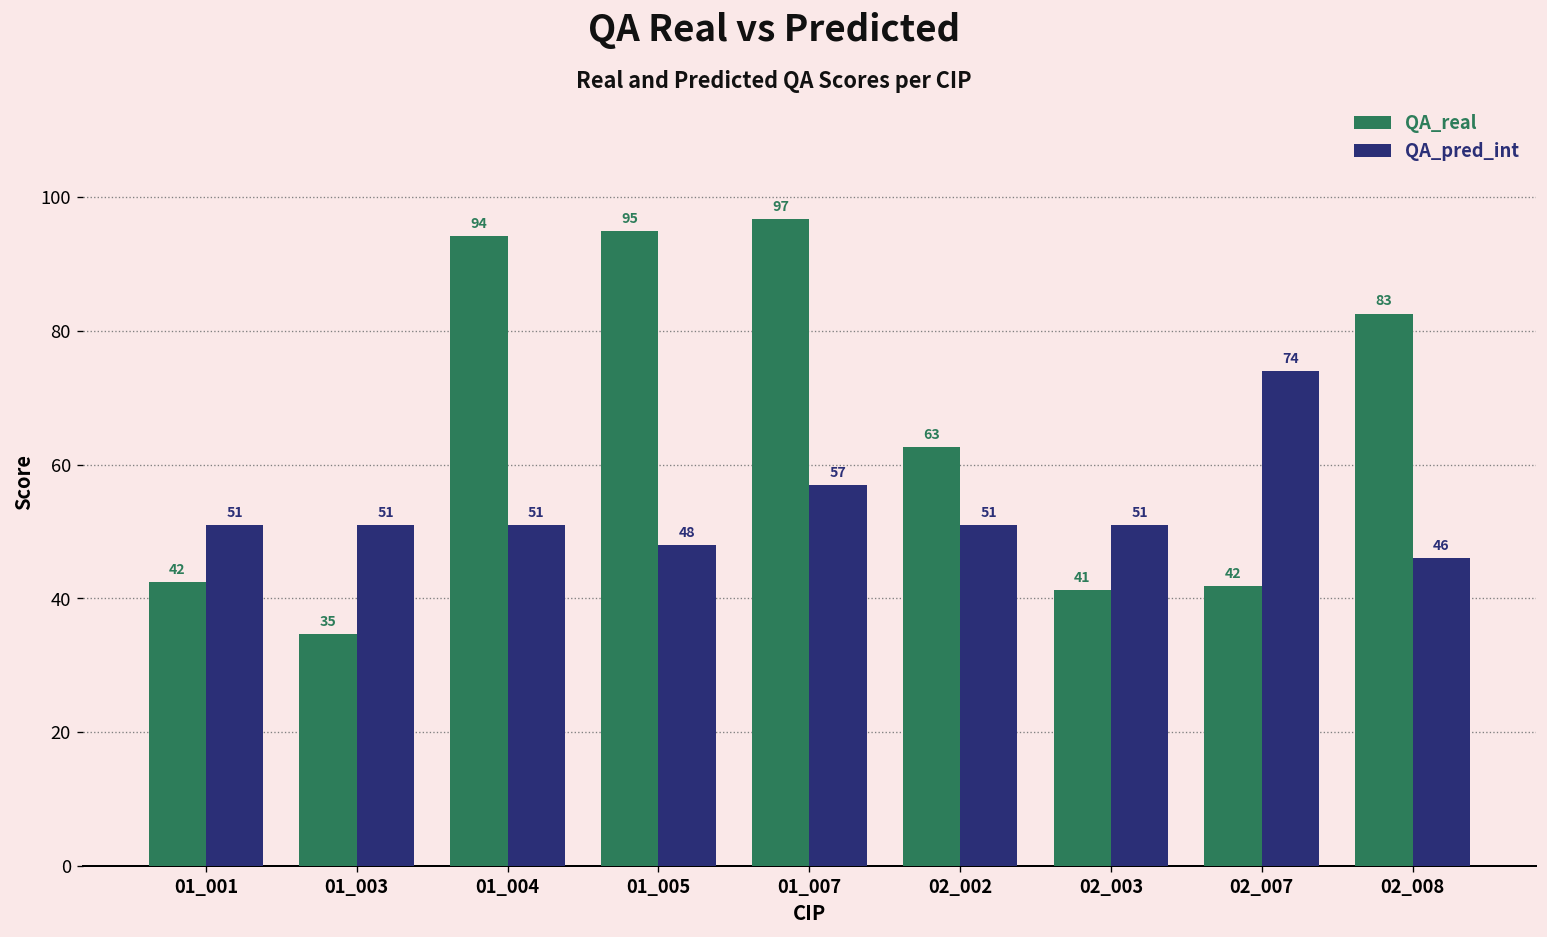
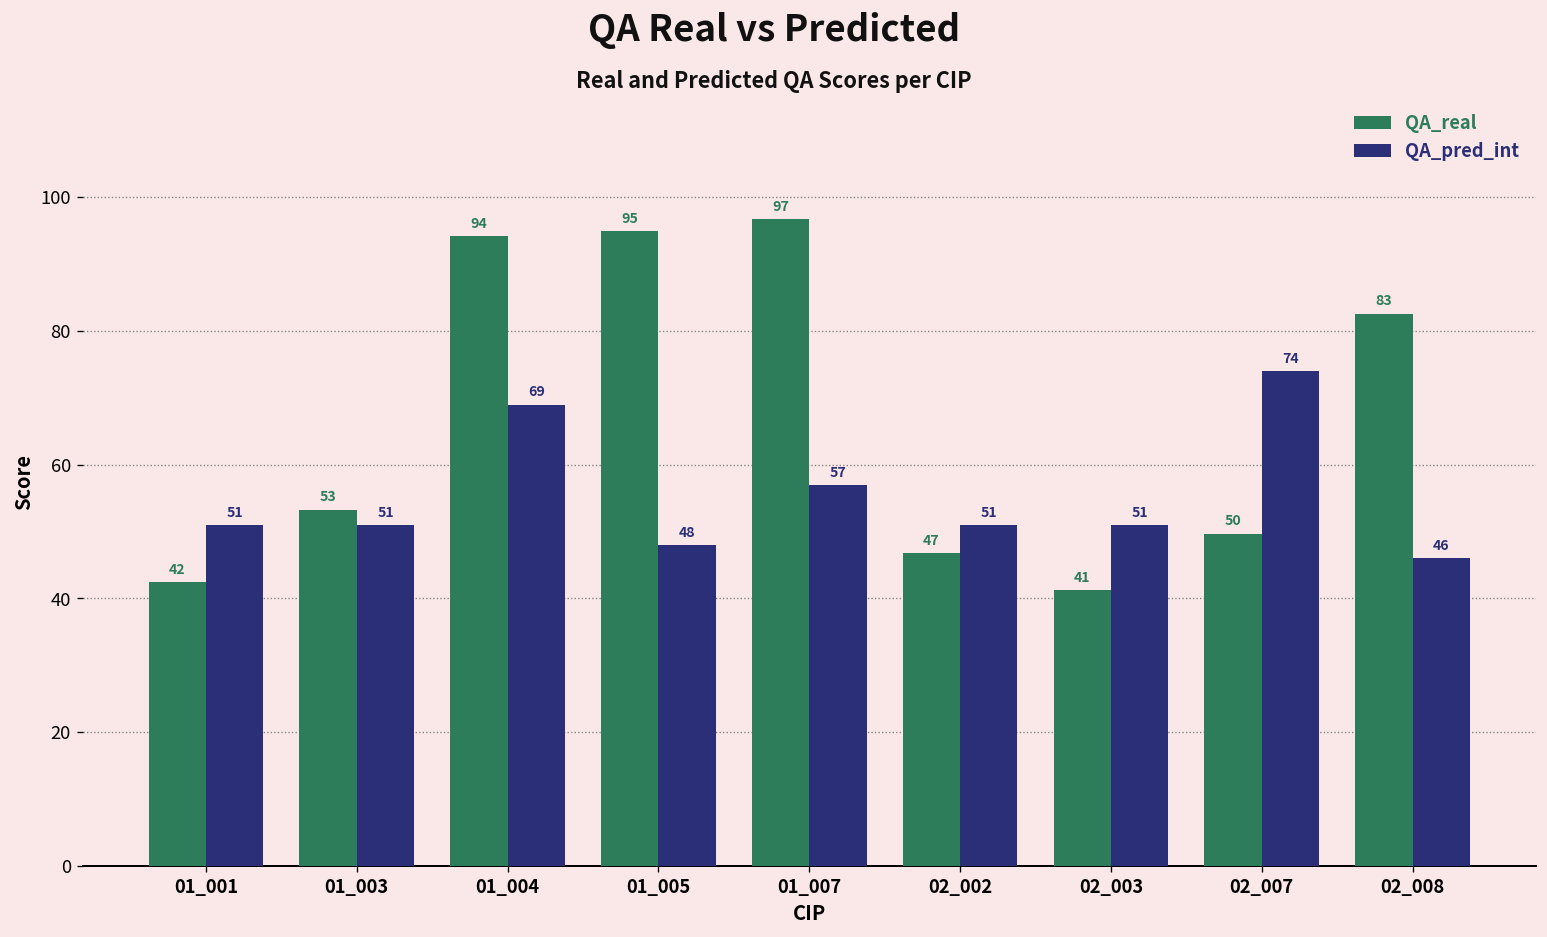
QA_real, 01_003: 35 -> 53
QA_pred_int, 01_004: 51 -> 69
QA_real, 02_002: 63 -> 47
QA_real, 02_007: 42 -> 50
